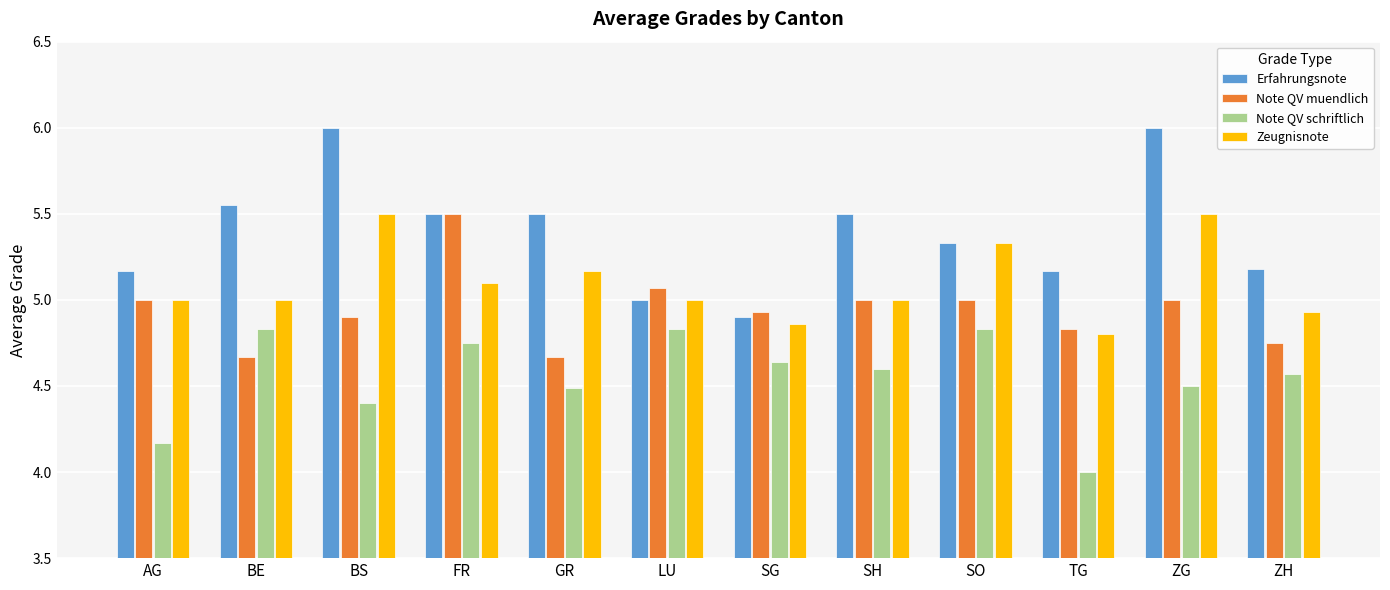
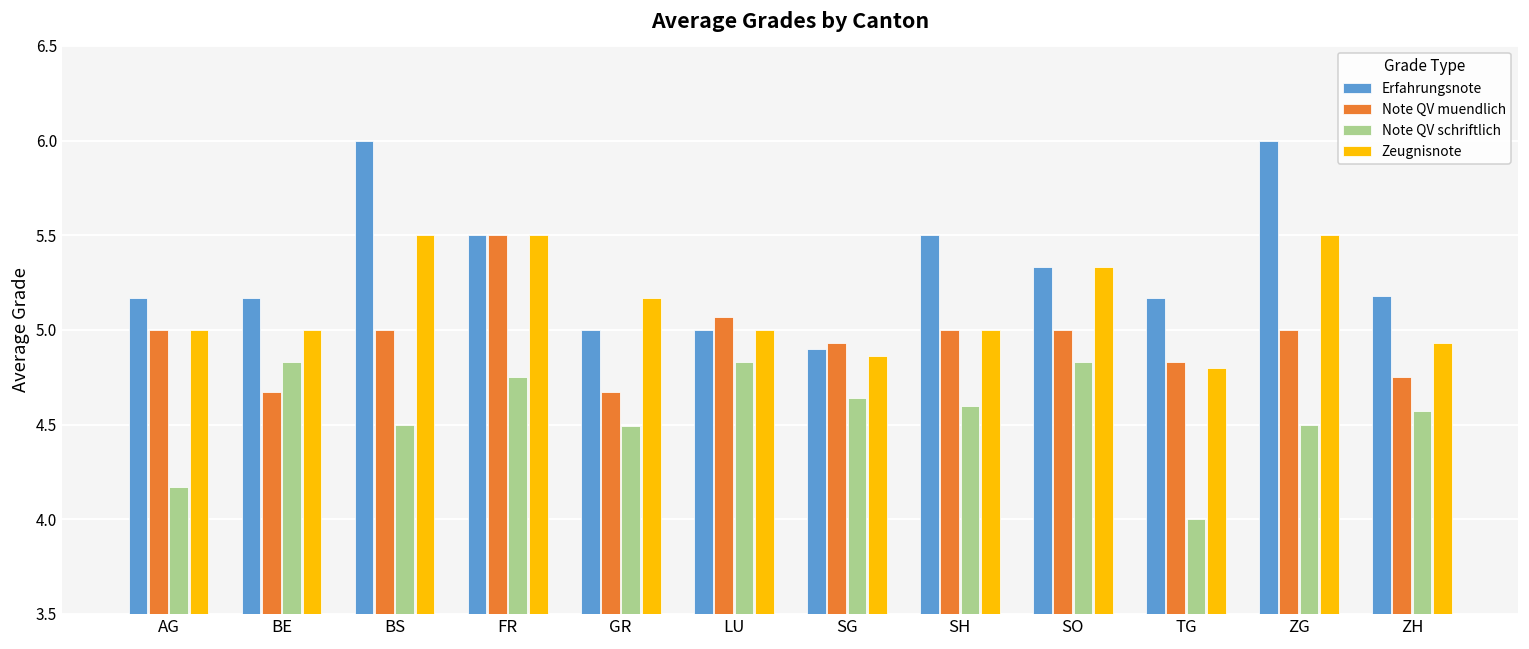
Erfahrungsnote, BE: 5.55 -> 5.17
Note QV muendlich, BS: 4.9 -> 5.0
Note QV schriftlich, BS: 4.4 -> 4.5
Zeugnisnote, FR: 5.1 -> 5.5
Erfahrungsnote, GR: 5.5 -> 5.0
